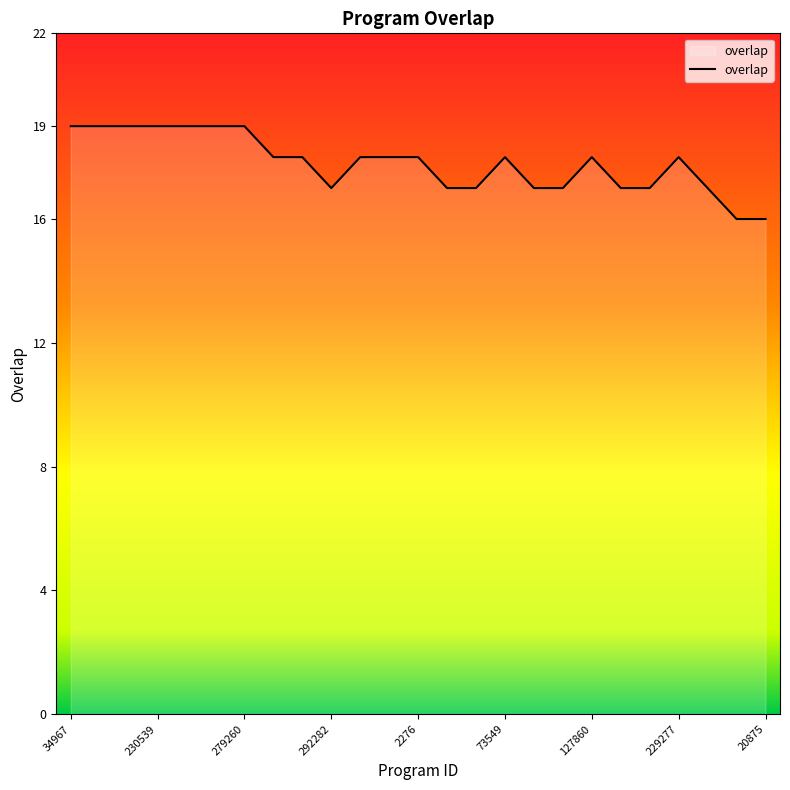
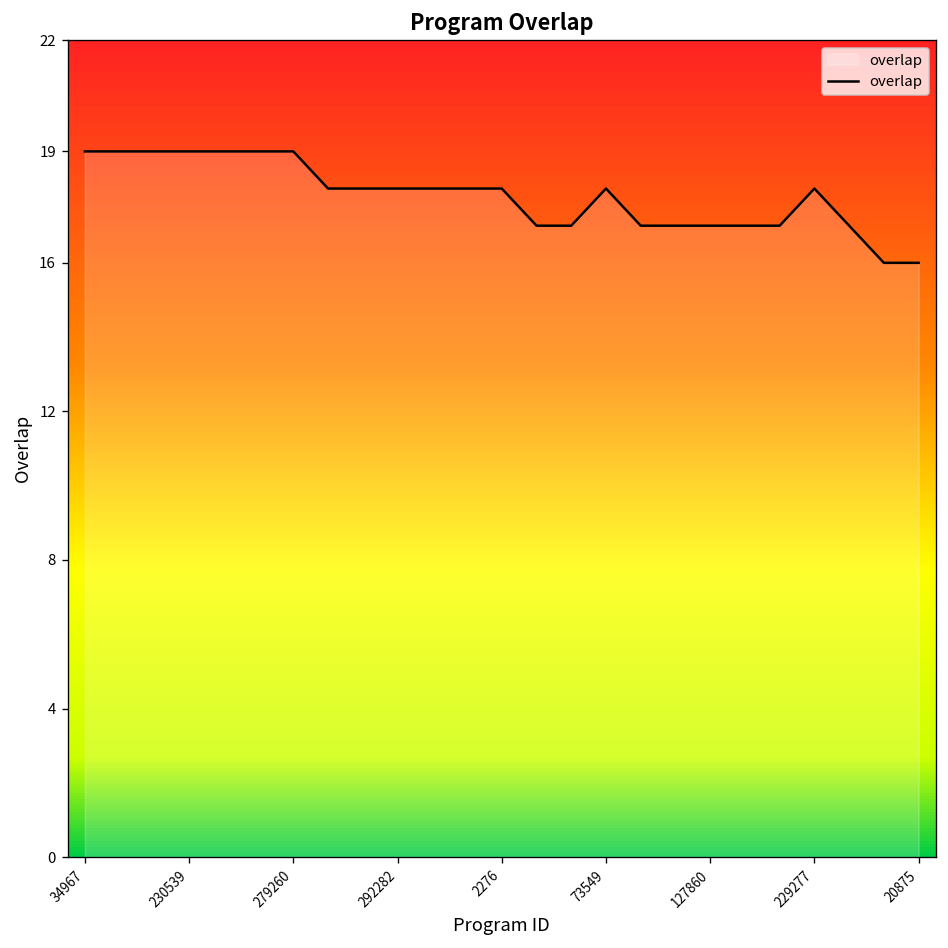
292282: 17 -> 18
127860: 18 -> 17
